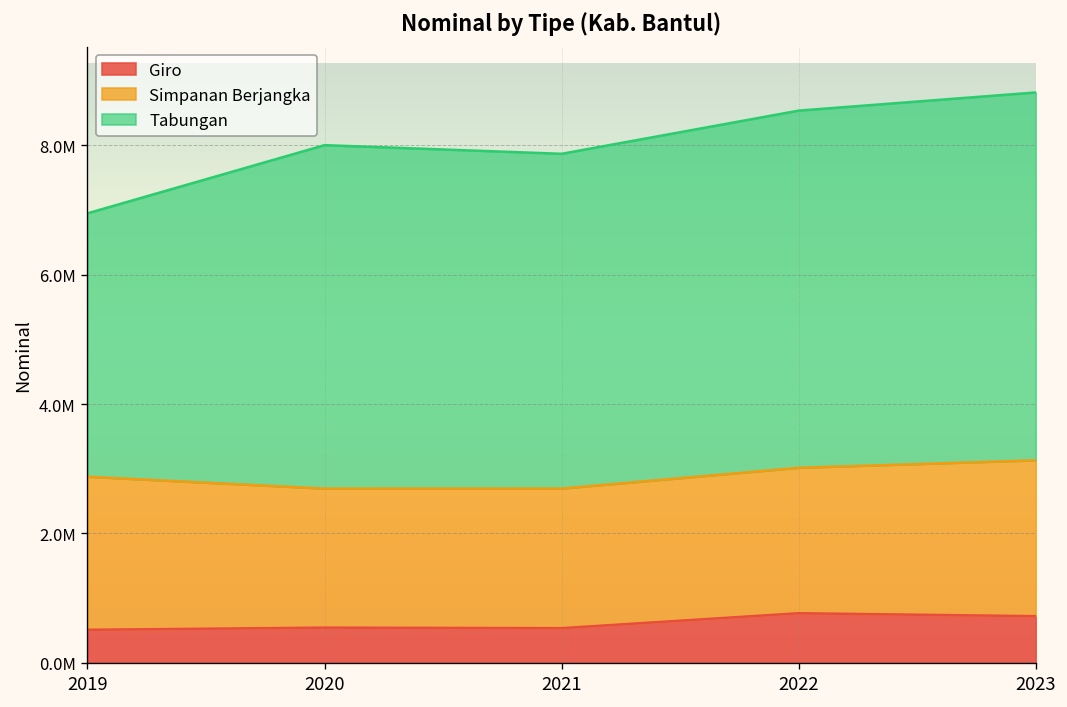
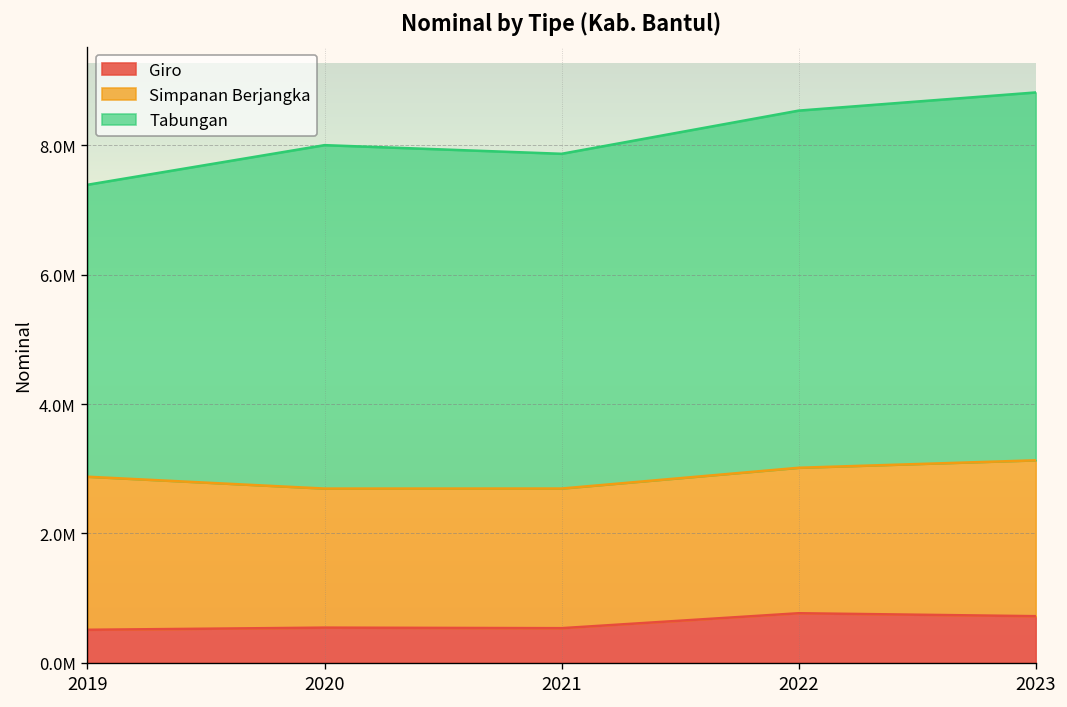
Tabungan, 2019: 4100000 -> 4500000
